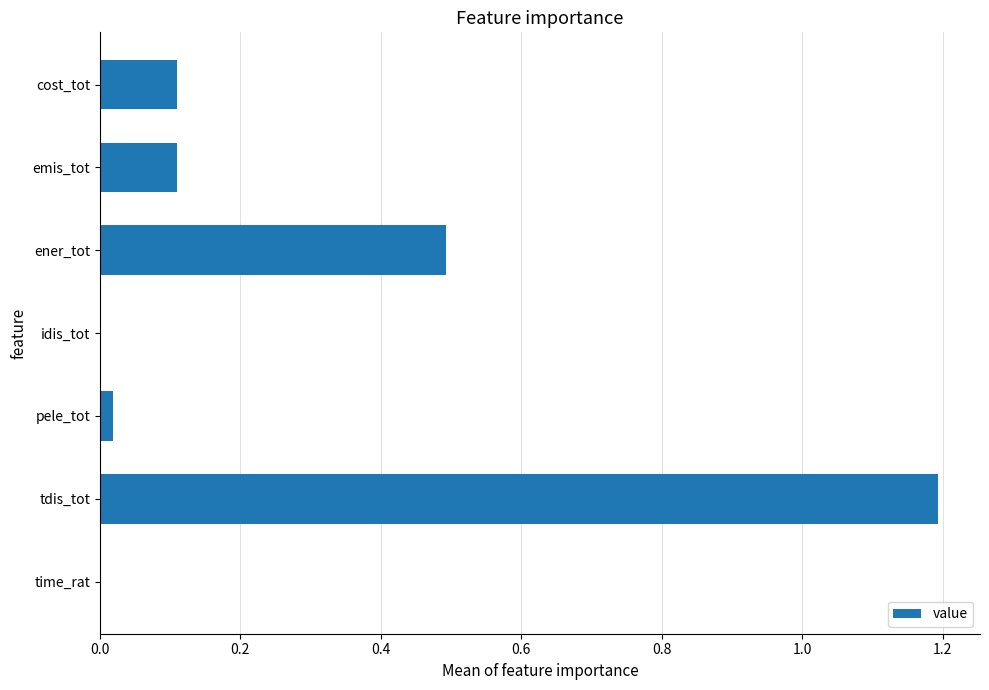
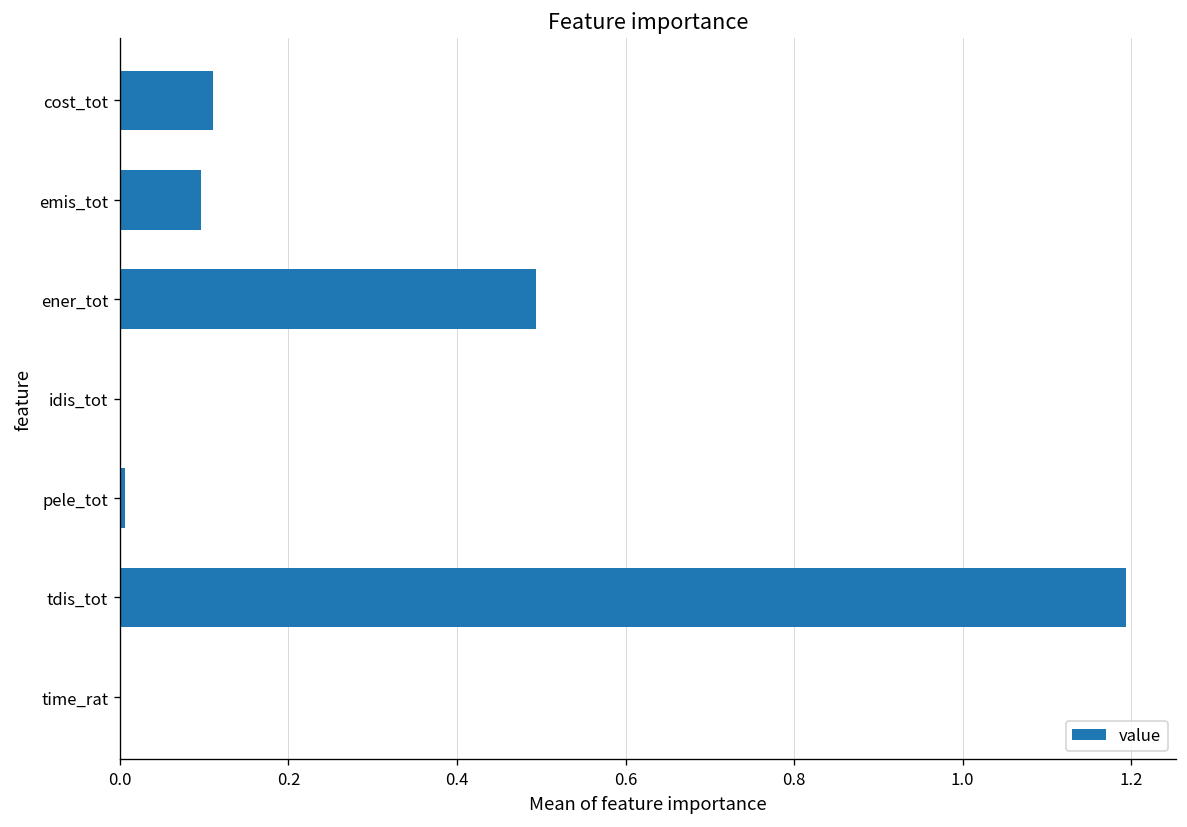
emis_tot: 0.11 -> 0.10
pele_tot: 0.02 -> 0.01
